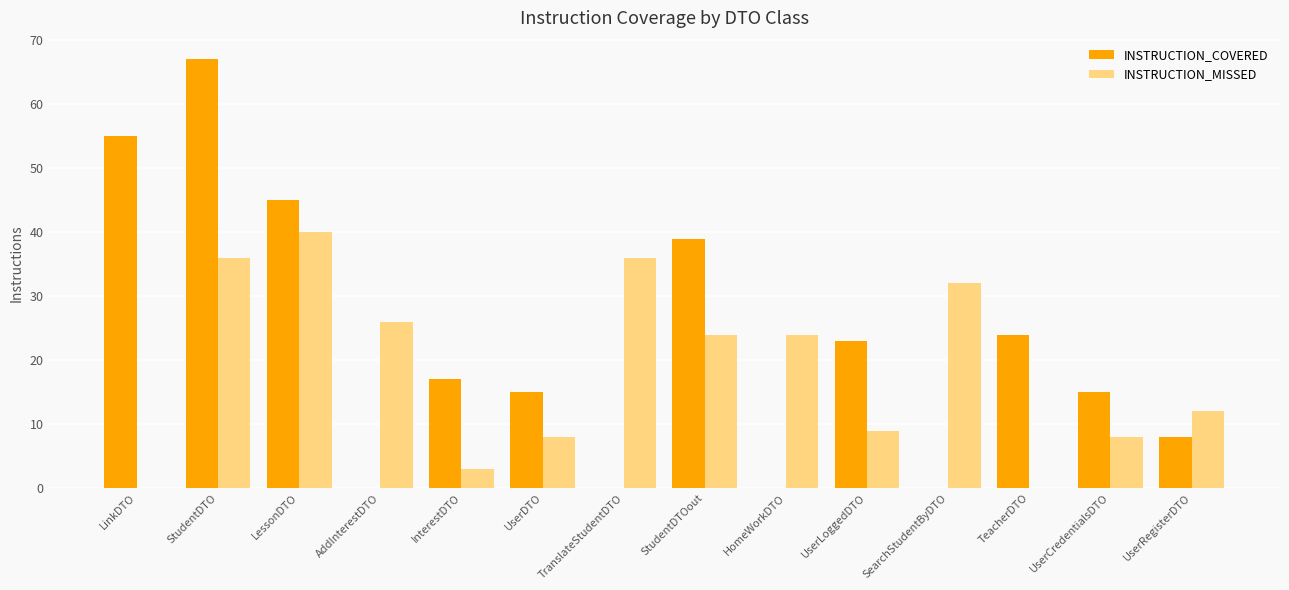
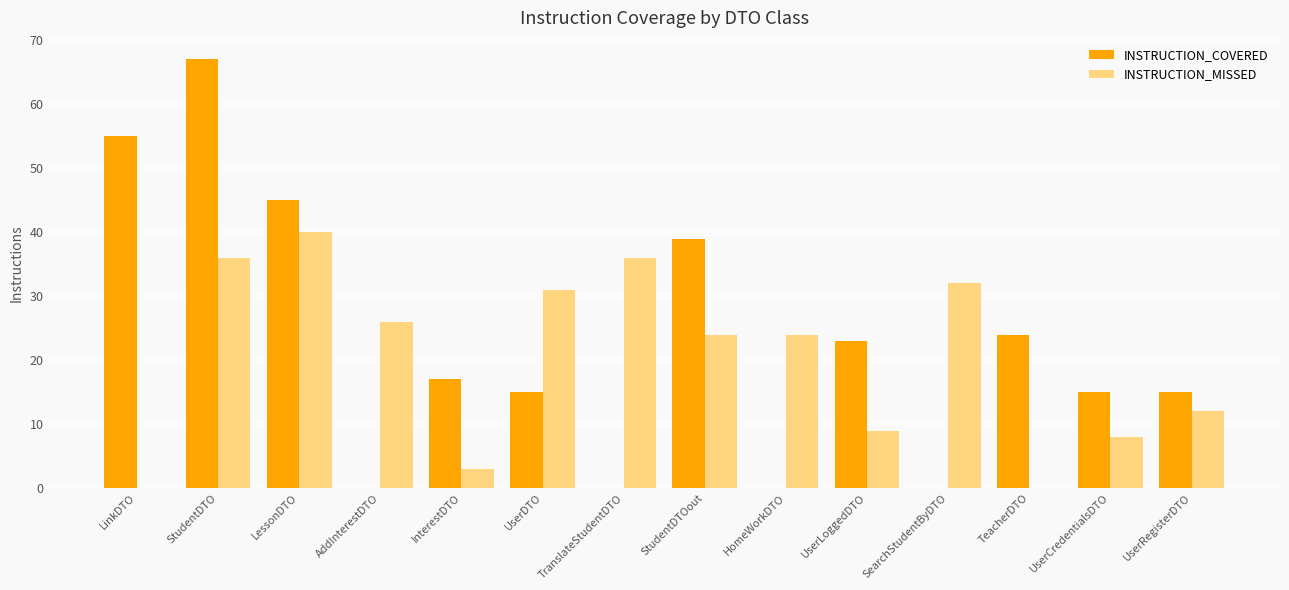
INSTRUCTION_MISSED, UserDTO: 8 -> 31
INSTRUCTION_COVERED, UserRegisterDTO: 8 -> 15
